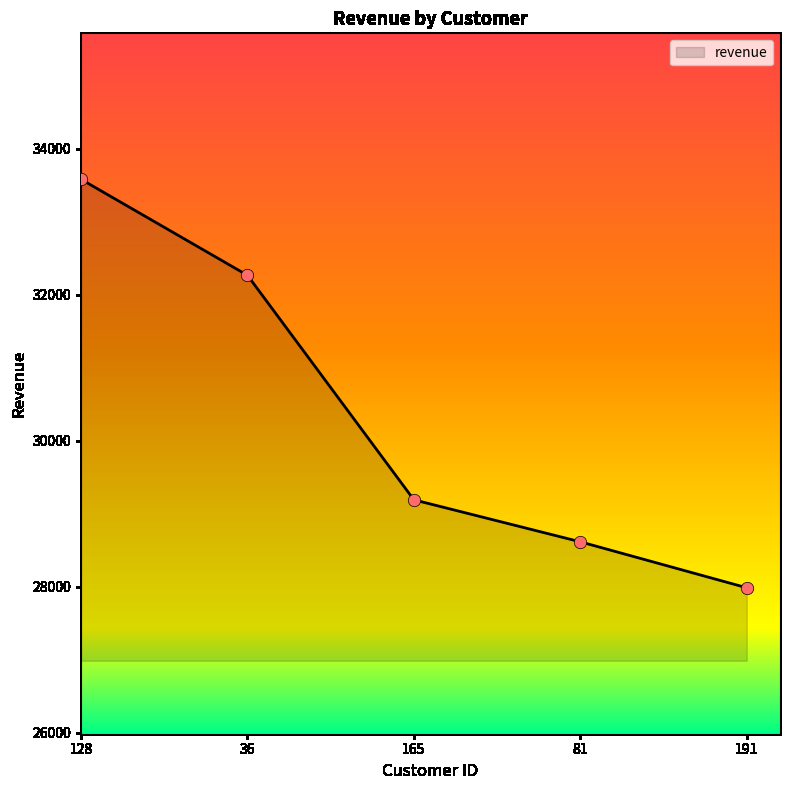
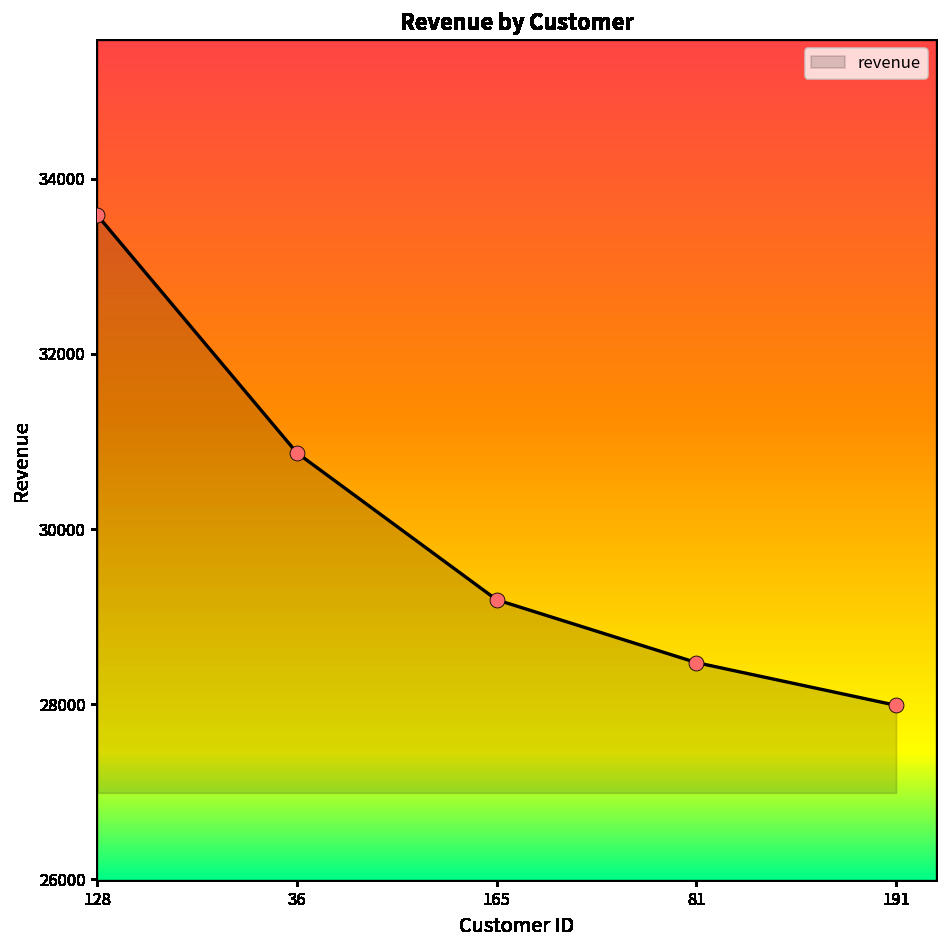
36: 32300 -> 30900
81: 28600 -> 28500
